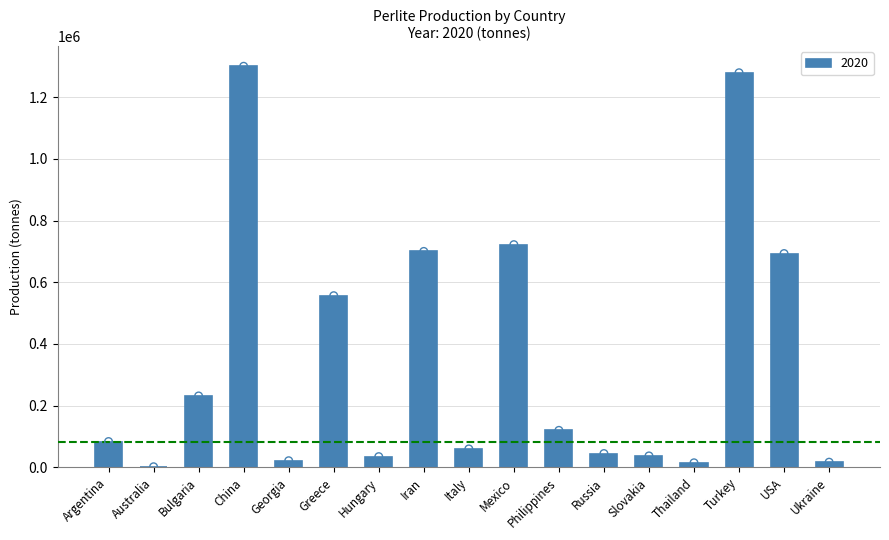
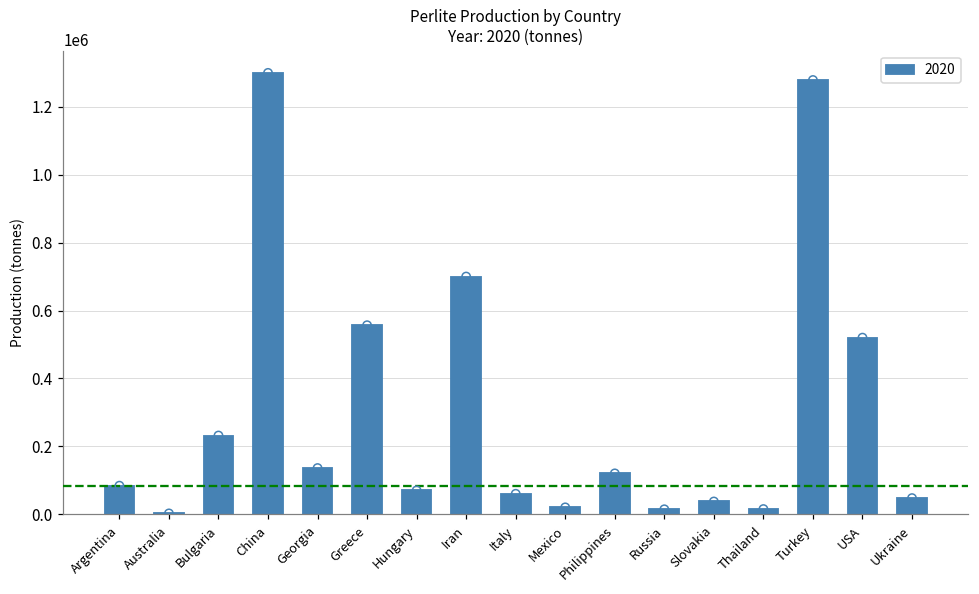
Georgia: 20000 -> 140000
Hungary: 30000 -> 70000
Mexico: 720000 -> 20000
Russia: 50000 -> 10000
USA: 690000 -> 520000
Ukraine: 20000 -> 50000
